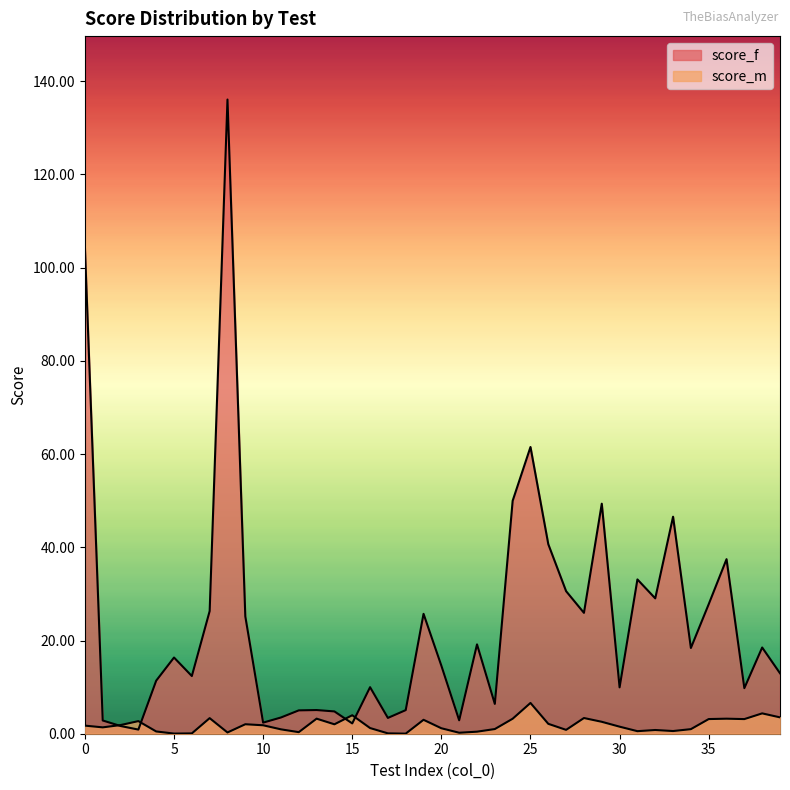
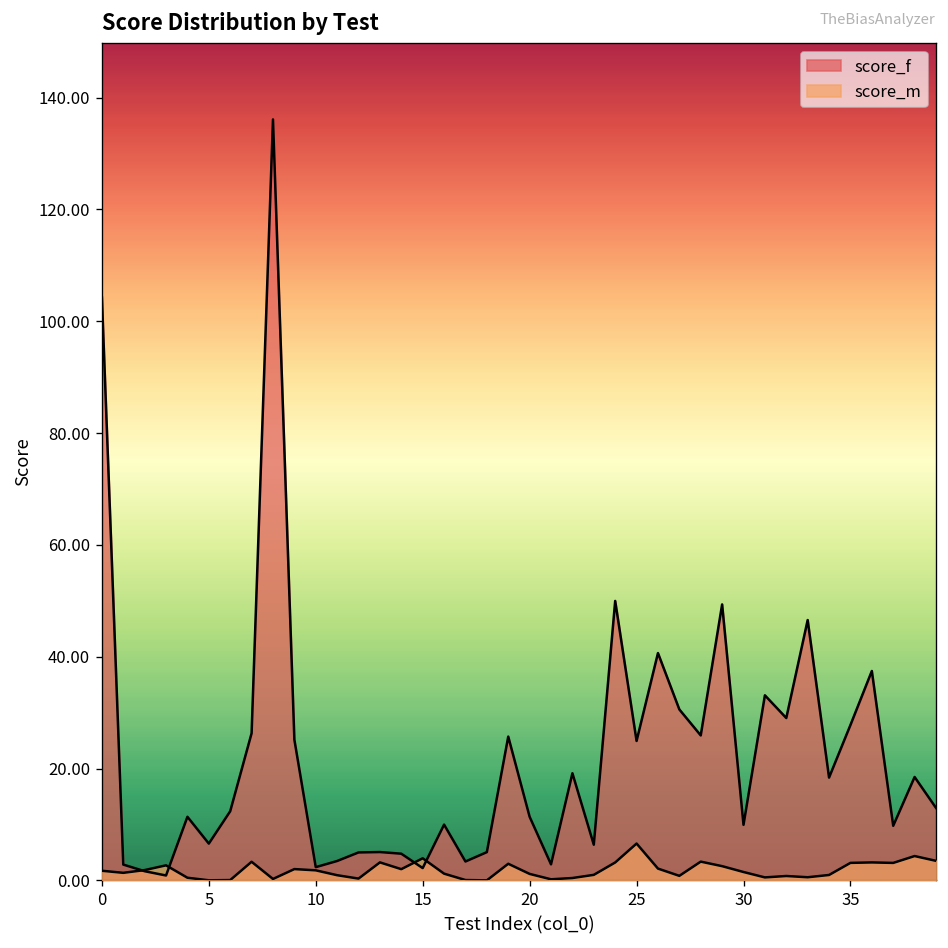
score_f, 5: 16 -> 7
score_f, 20: 15 -> 11
score_f, 25: 62 -> 25
